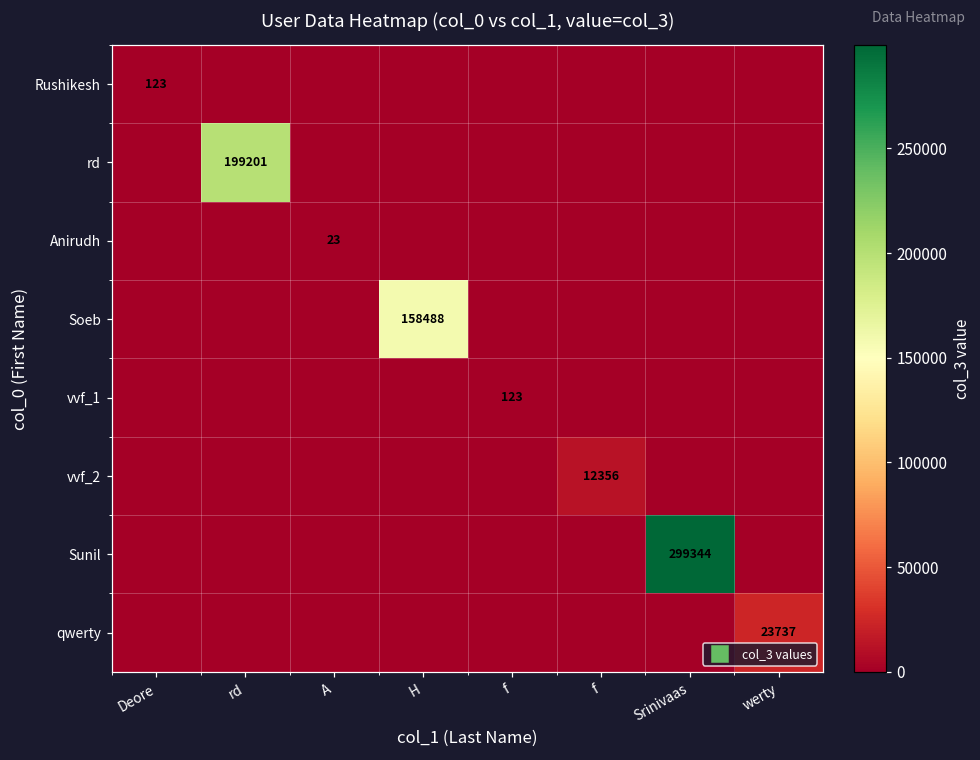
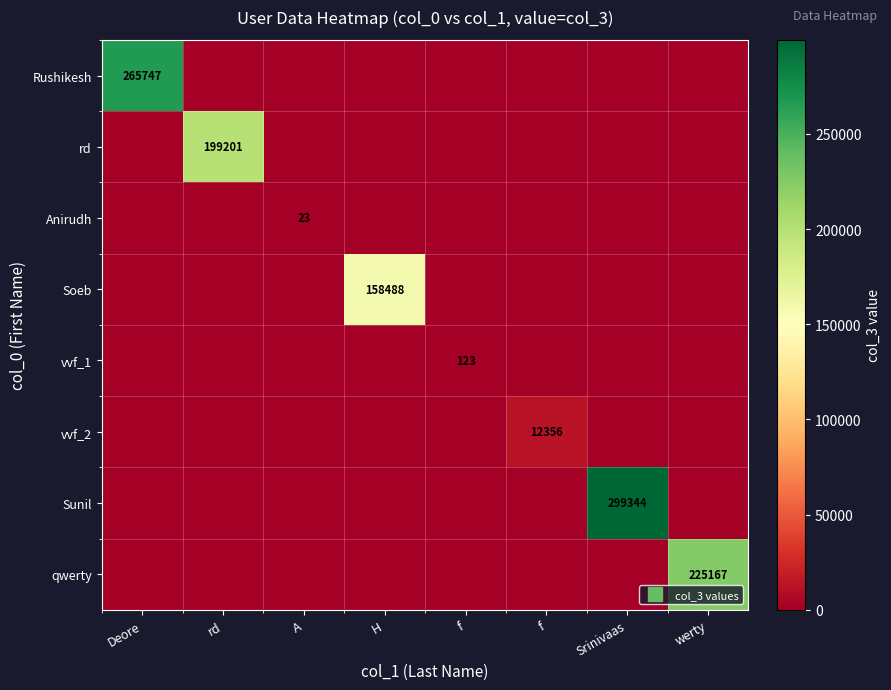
Rushikesh, Deore: 123 -> 265747
qwerty, werty: 23737 -> 225167
